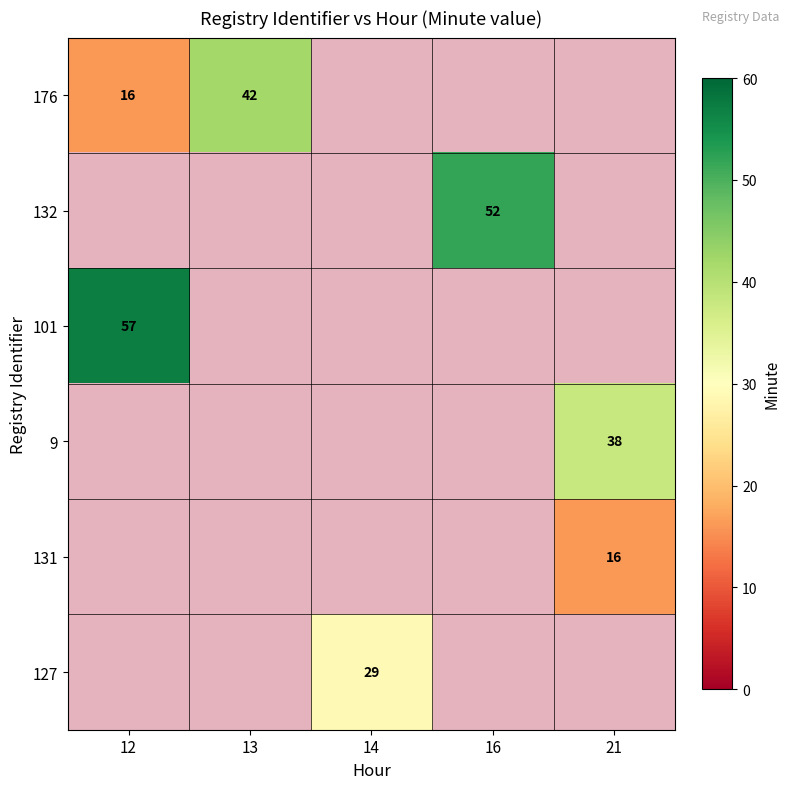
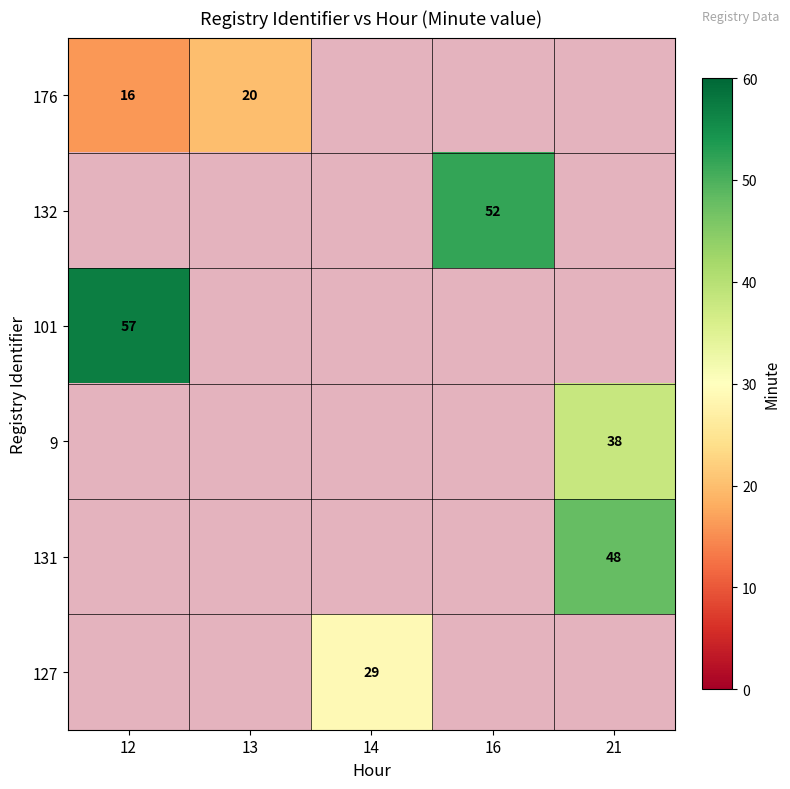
176, 13: 42 -> 20
131, 21: 16 -> 48
